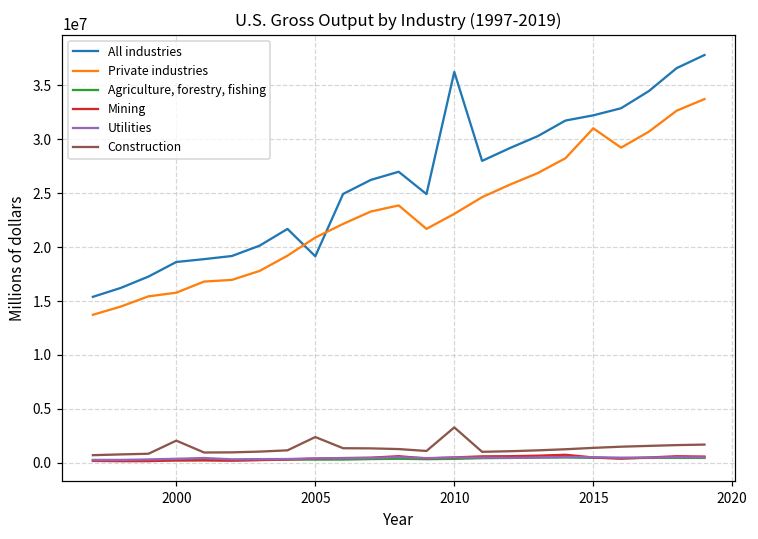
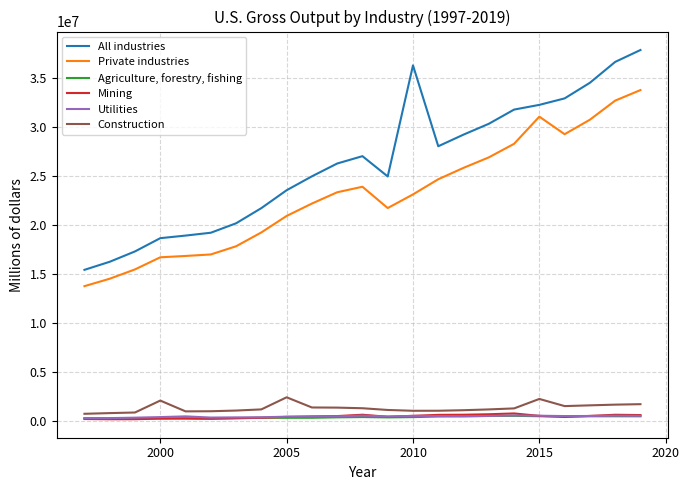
Private industries, 2000: 16000000 -> 17000000
All industries, 2005: 19000000 -> 24000000
Construction, 2010: 3000000 -> 1000000
Construction, 2015: 1000000 -> 2000000
